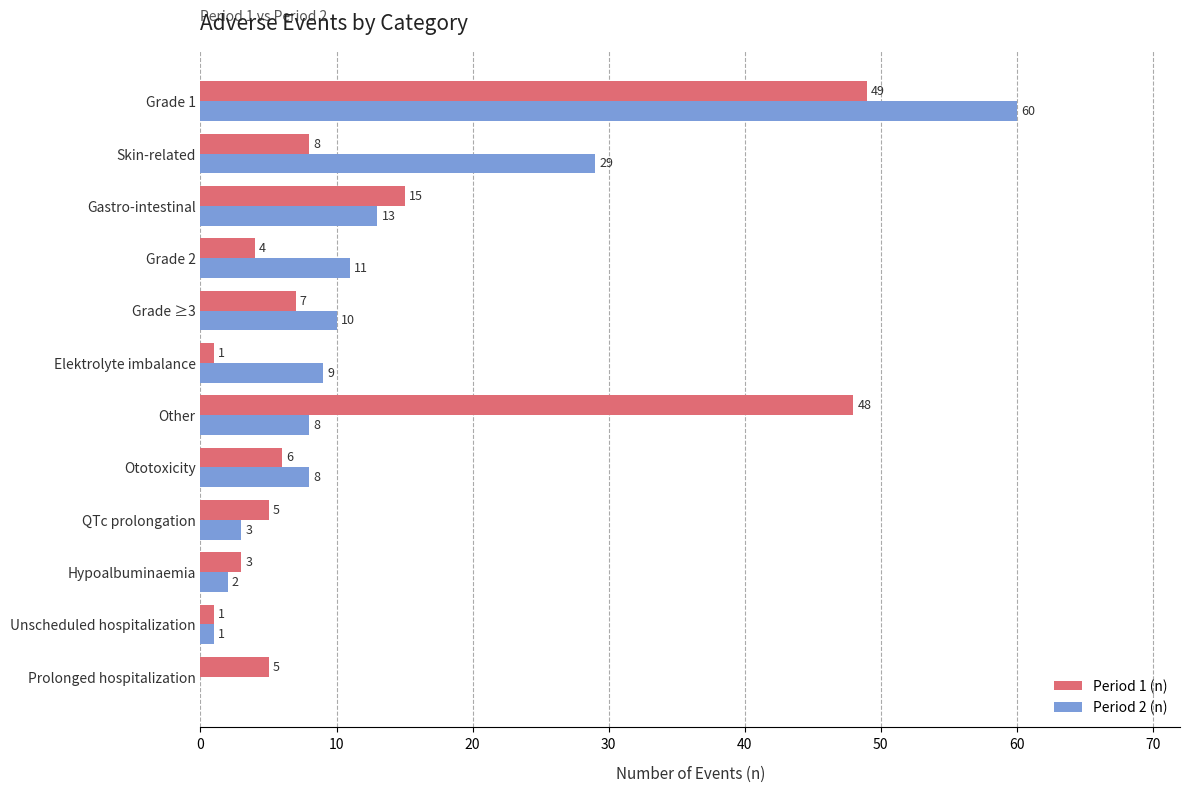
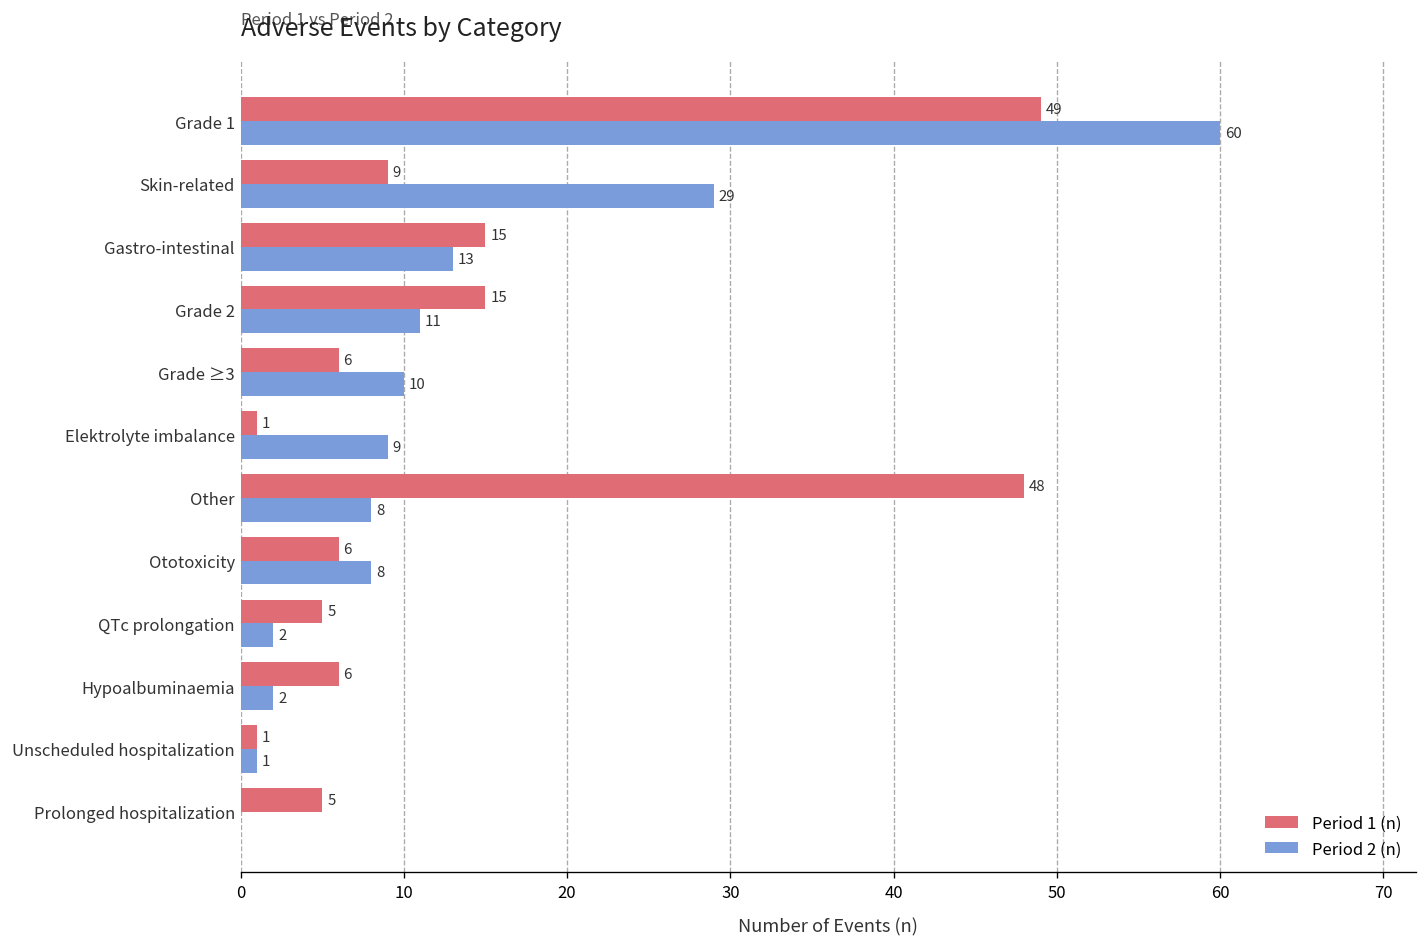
Period 1 (n), Skin-related: 8 -> 9
Period 1 (n), Grade 2: 4 -> 15
Period 1 (n), Grade ≥3: 7 -> 6
Period 2 (n), QTc prolongation: 3 -> 2
Period 1 (n), Hypoalbuminaemia: 3 -> 6
